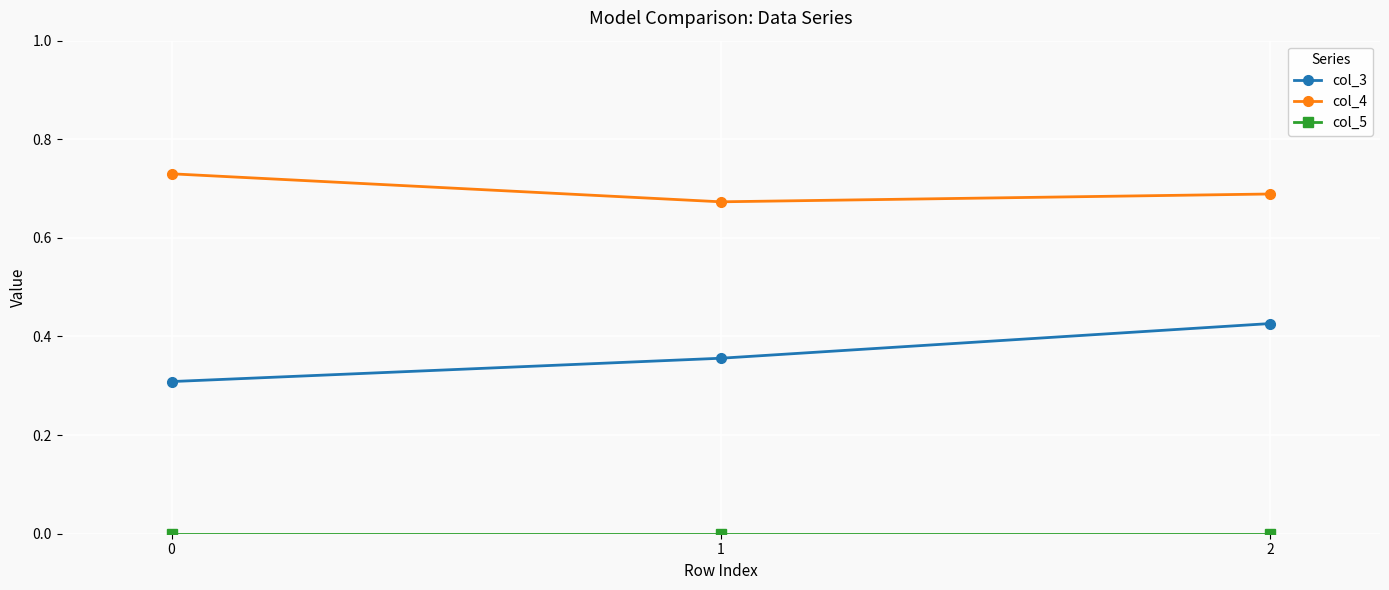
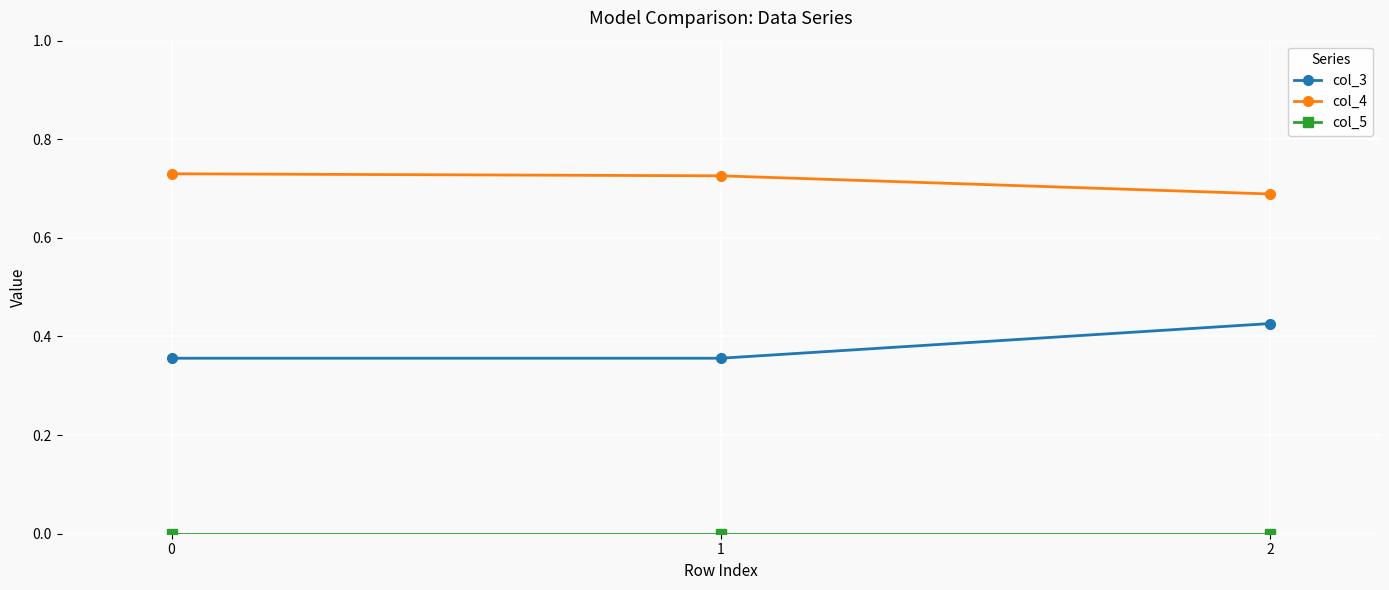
col_3, 0: 0.31 -> 0.36
col_4, 1: 0.67 -> 0.73
